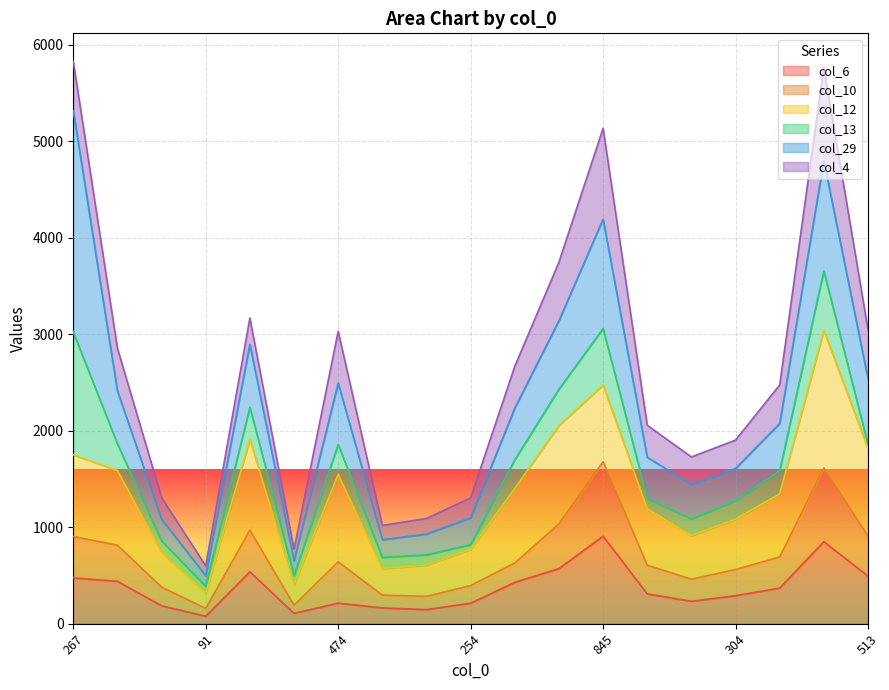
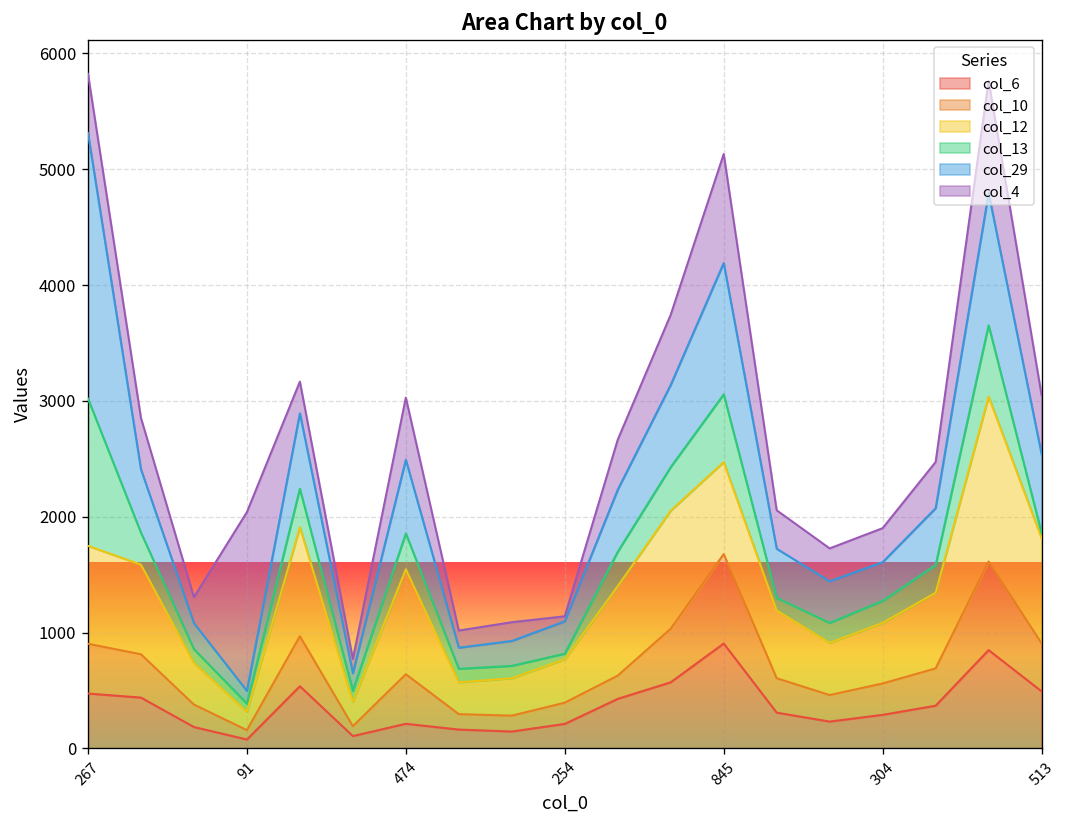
col_4, 91: 100 -> 1500
col_4, 254: 200 -> 0
